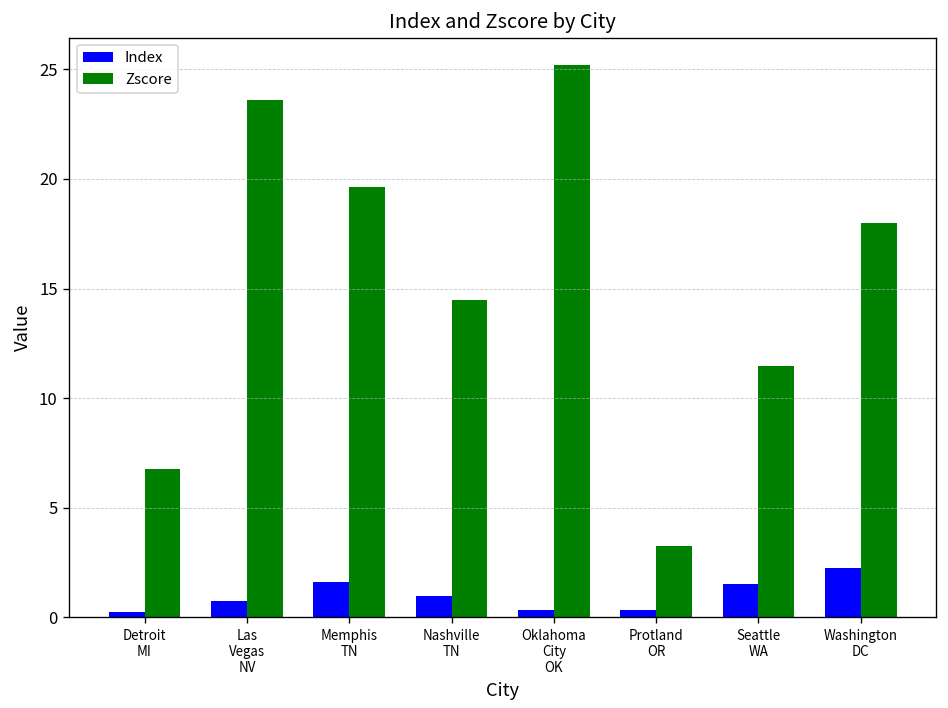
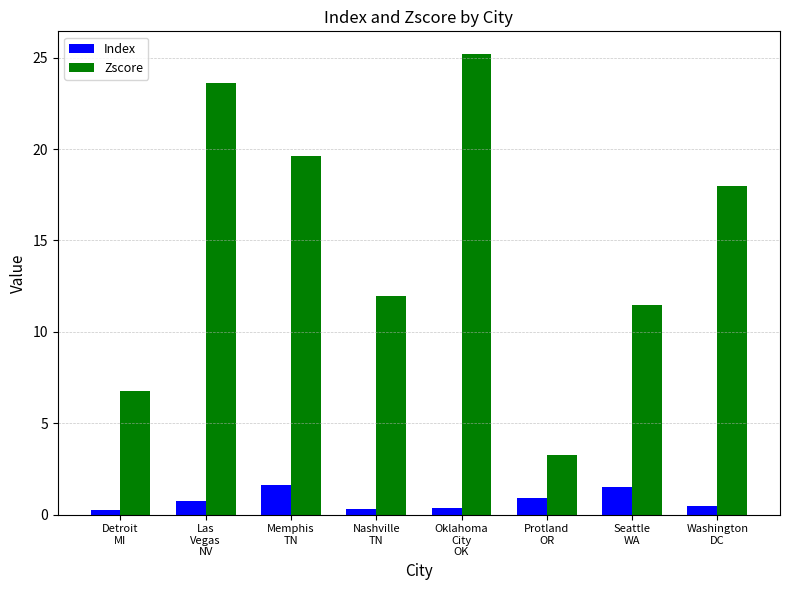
Index, Nashville TN: 1.0 -> 0.3
Zscore, Nashville TN: 14.5 -> 12.0
Index, Protland OR: 0.3 -> 0.9
Index, Washington DC: 2.2 -> 0.5
